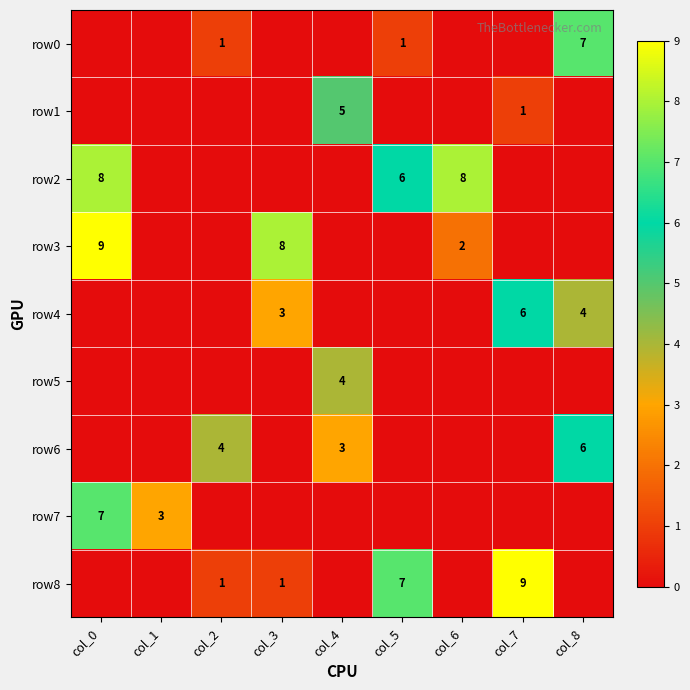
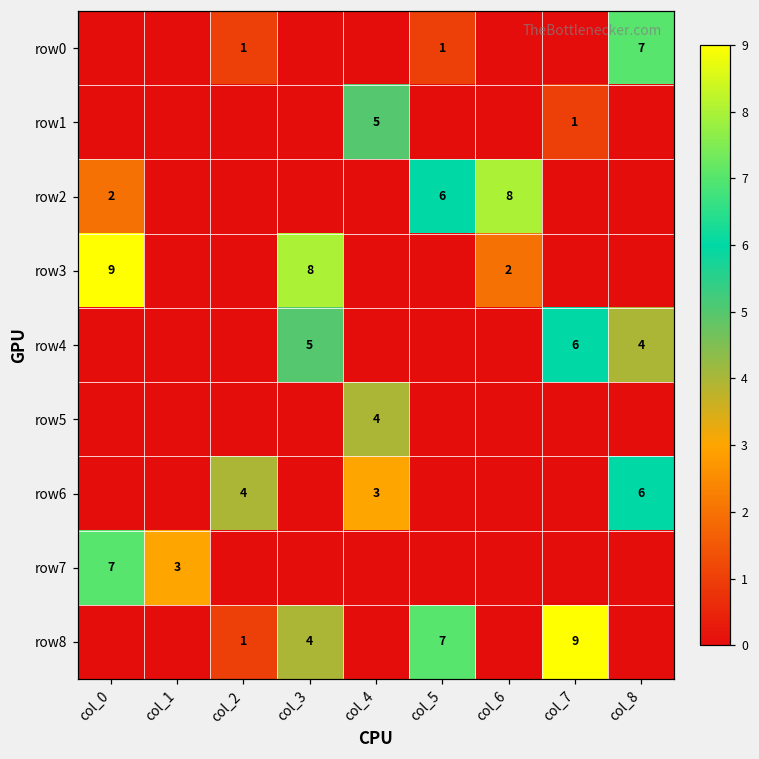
row2, col_0: 8 -> 2
row4, col_3: 3 -> 5
row8, col_3: 1 -> 4
